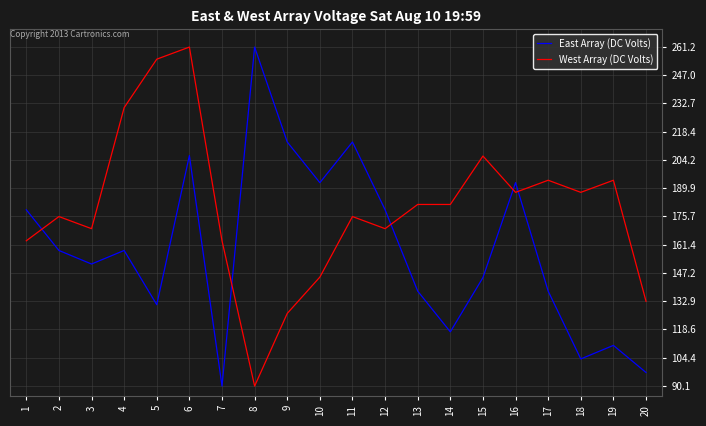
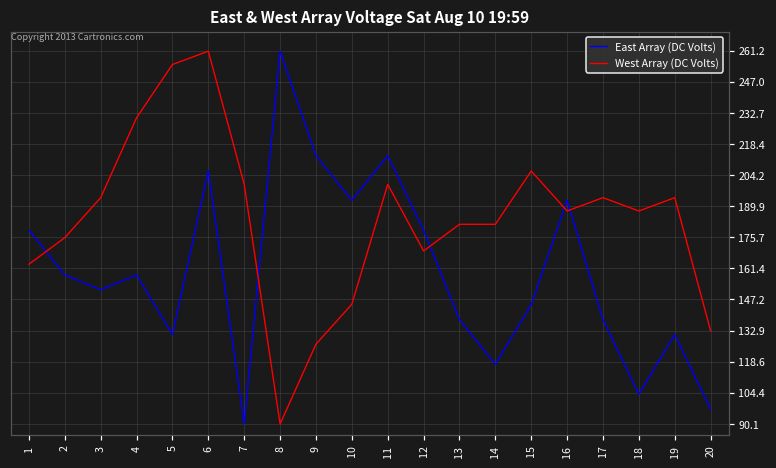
West Array (DC Volts), 3: 169 -> 194
West Array (DC Volts), 7: 163 -> 200
West Array (DC Volts), 11: 176 -> 200
East Array (DC Volts), 19: 111 -> 131
